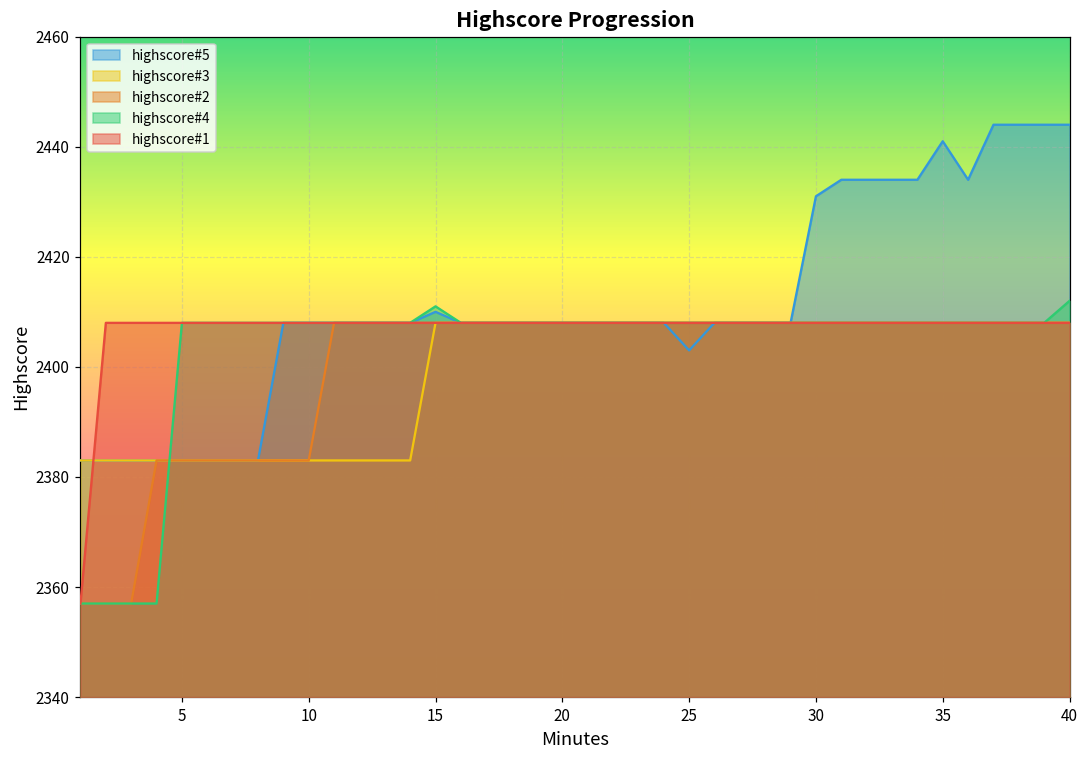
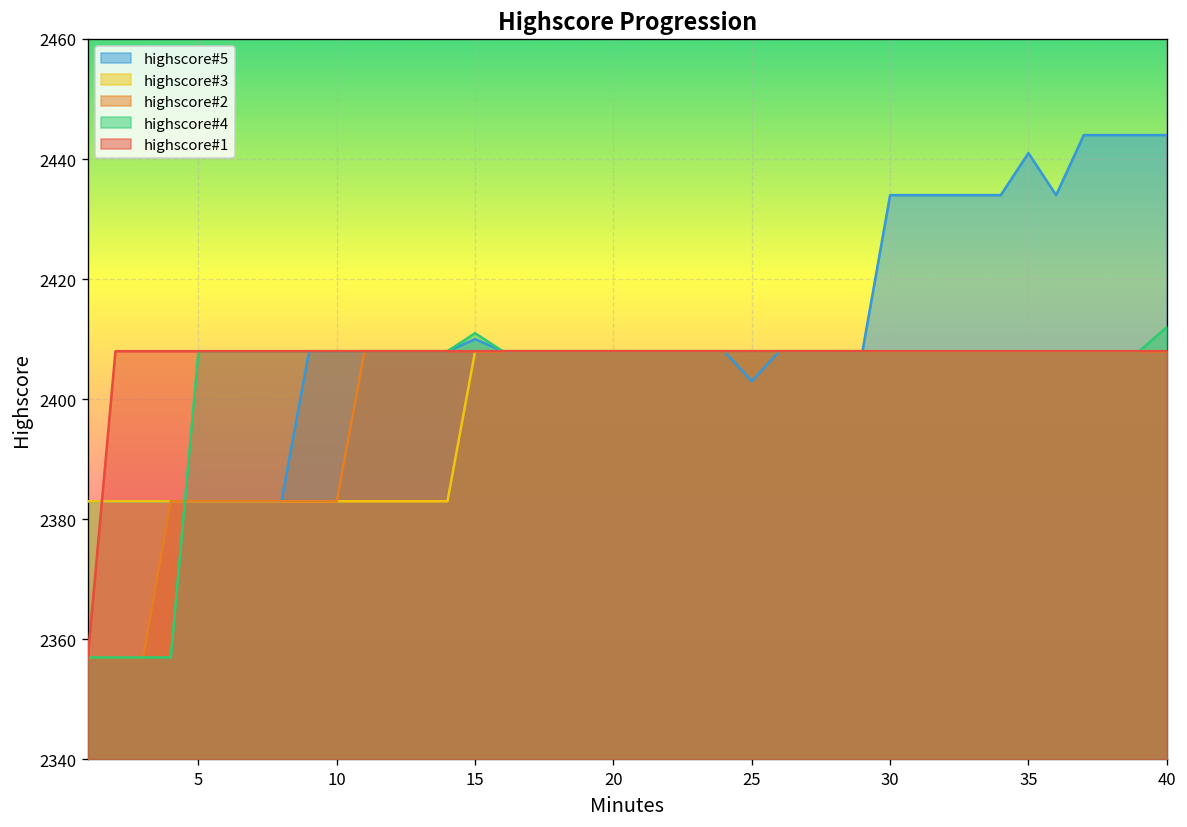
highscore#5, 30: 2431 -> 2434
